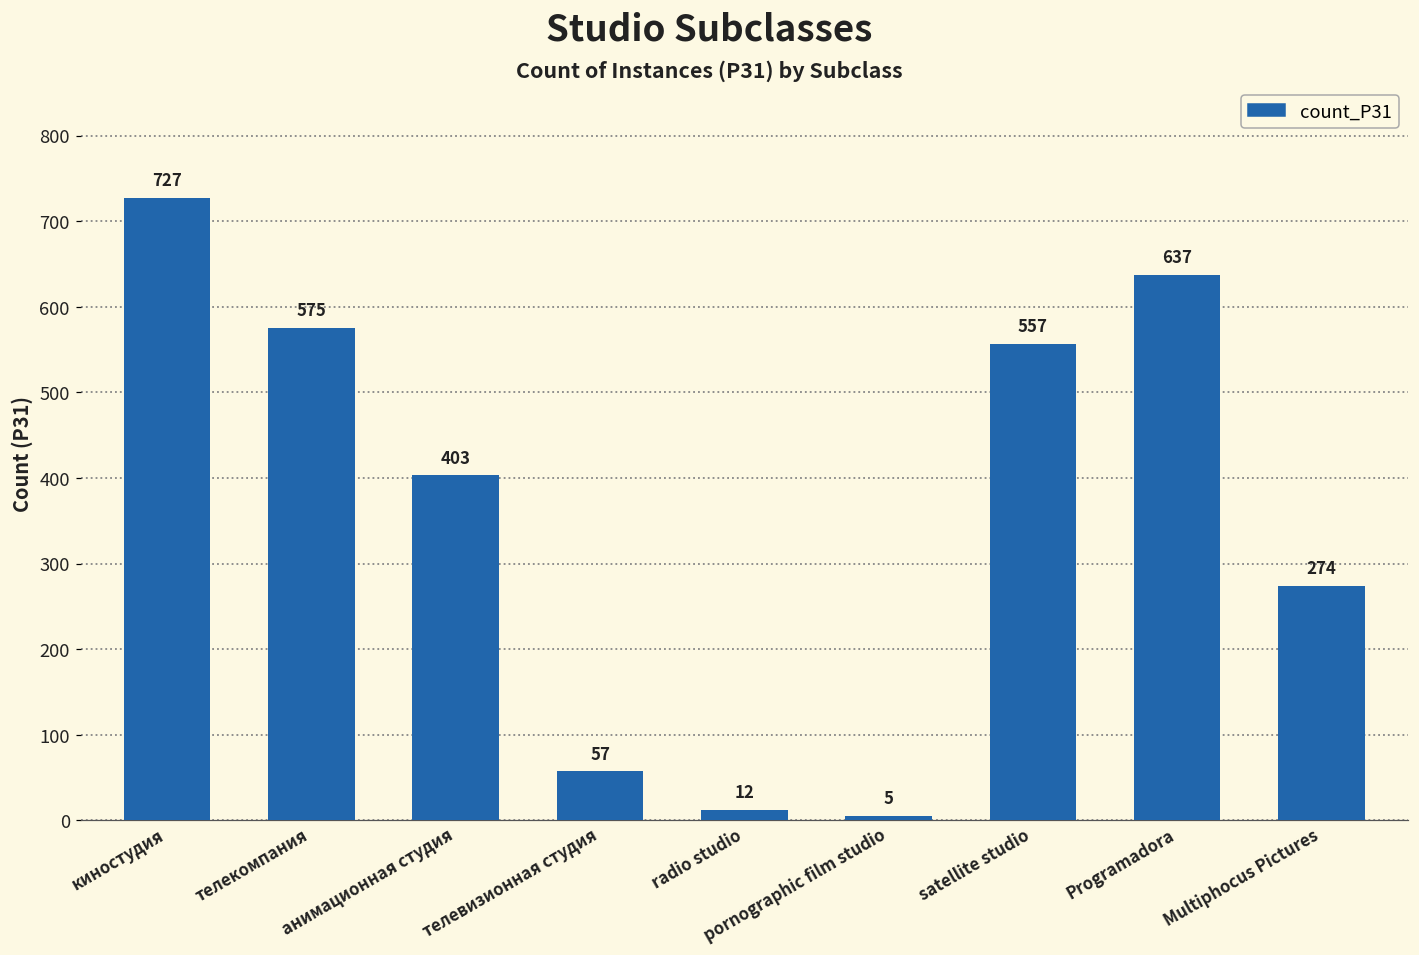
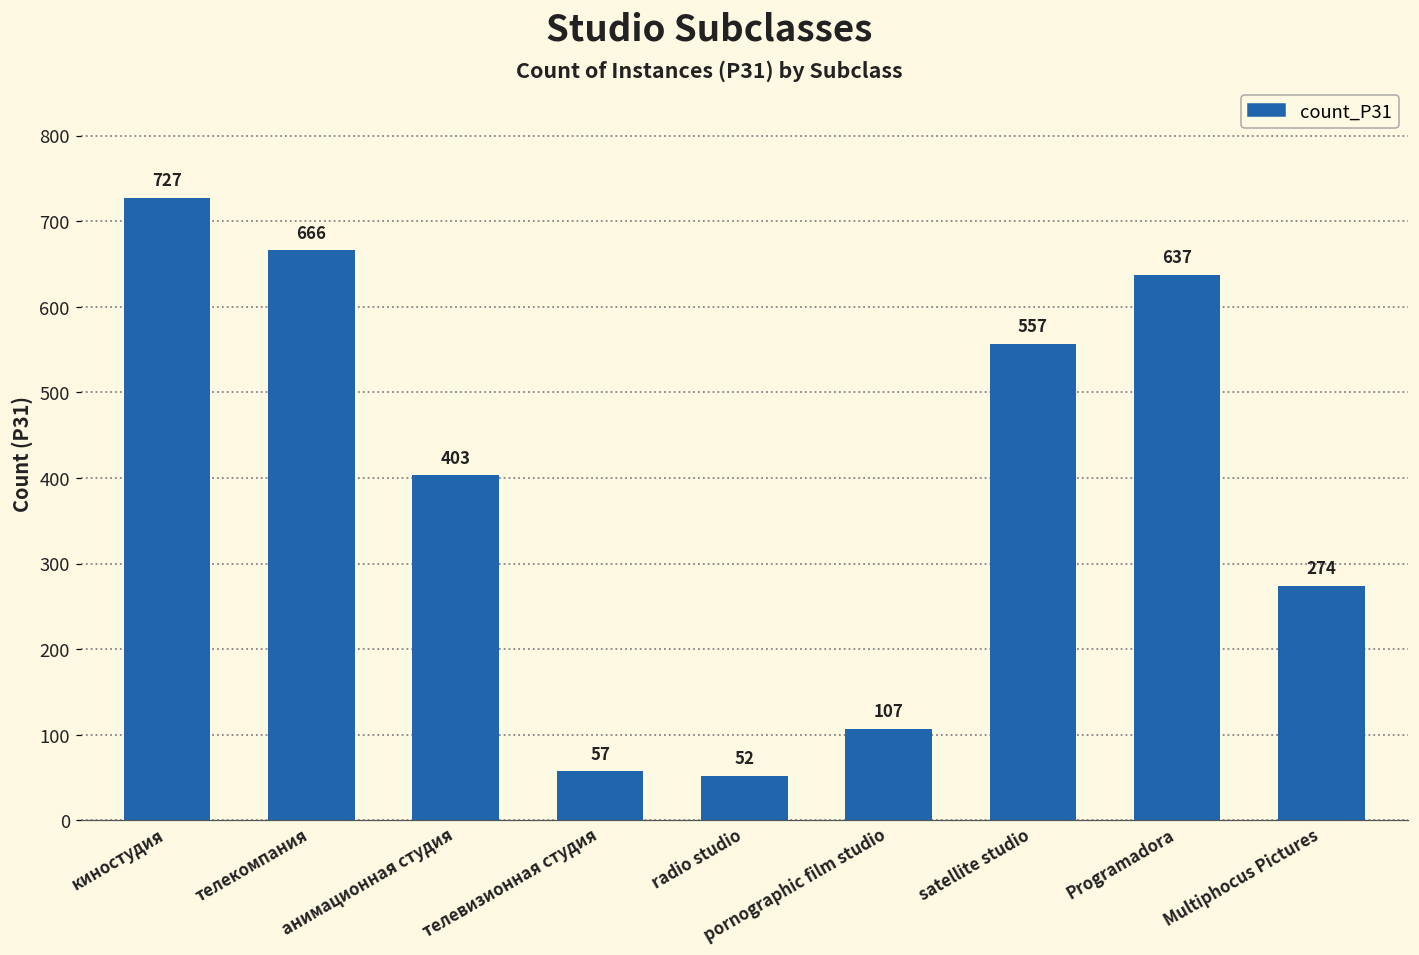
телекомпания: 575 -> 666
radio studio: 12 -> 52
pornographic film studio: 5 -> 107
